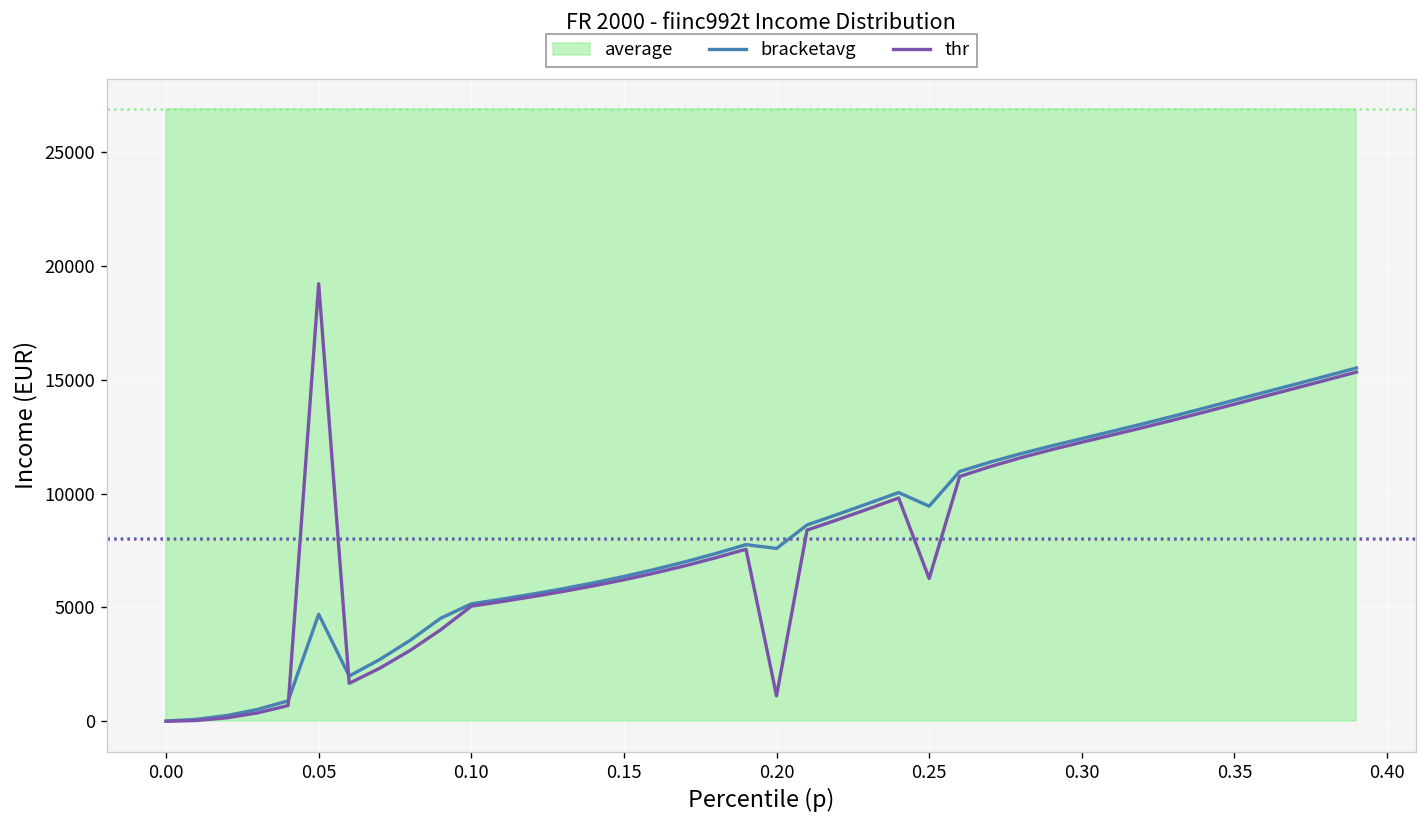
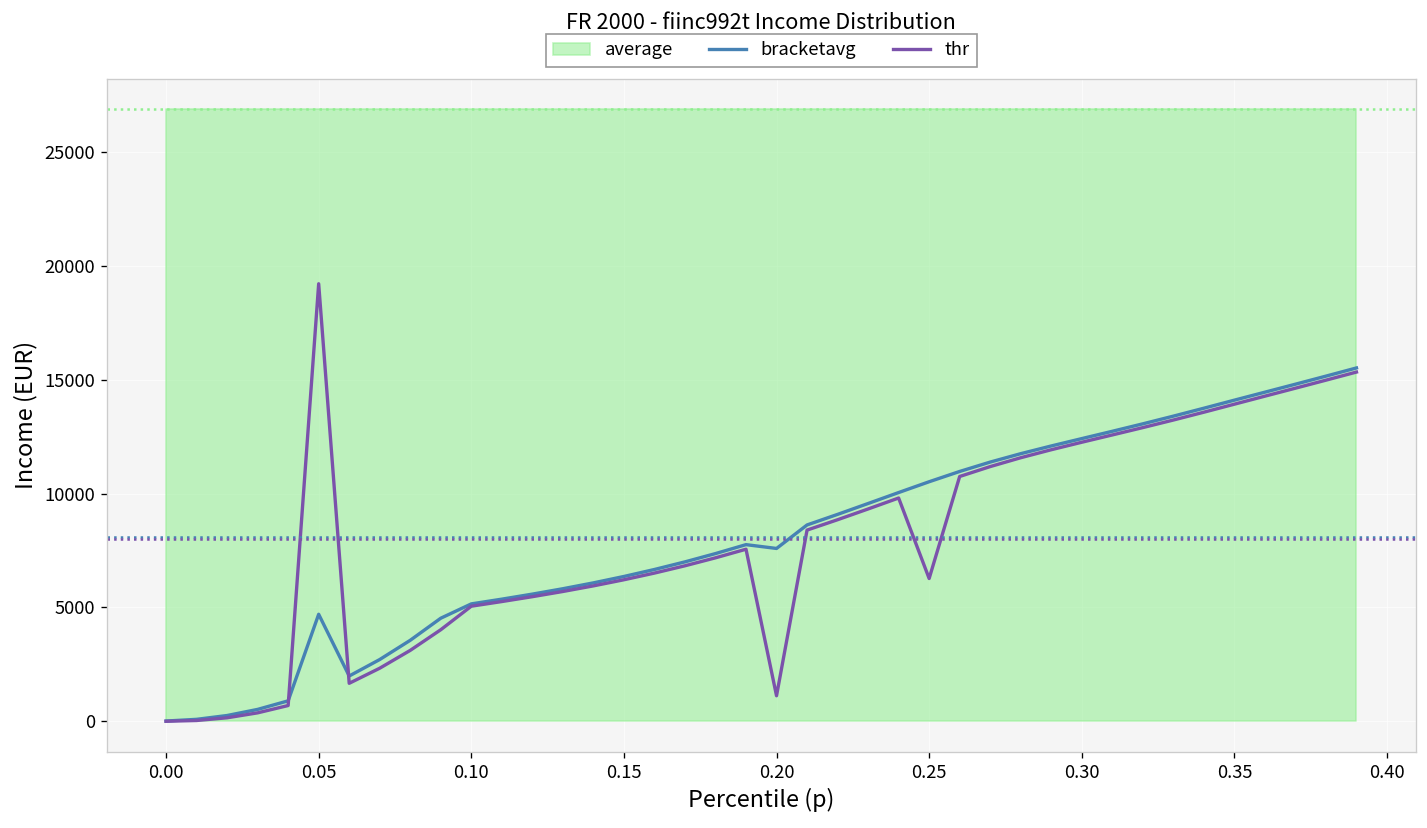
bracketavg, 0.25: 9400 -> 10500
